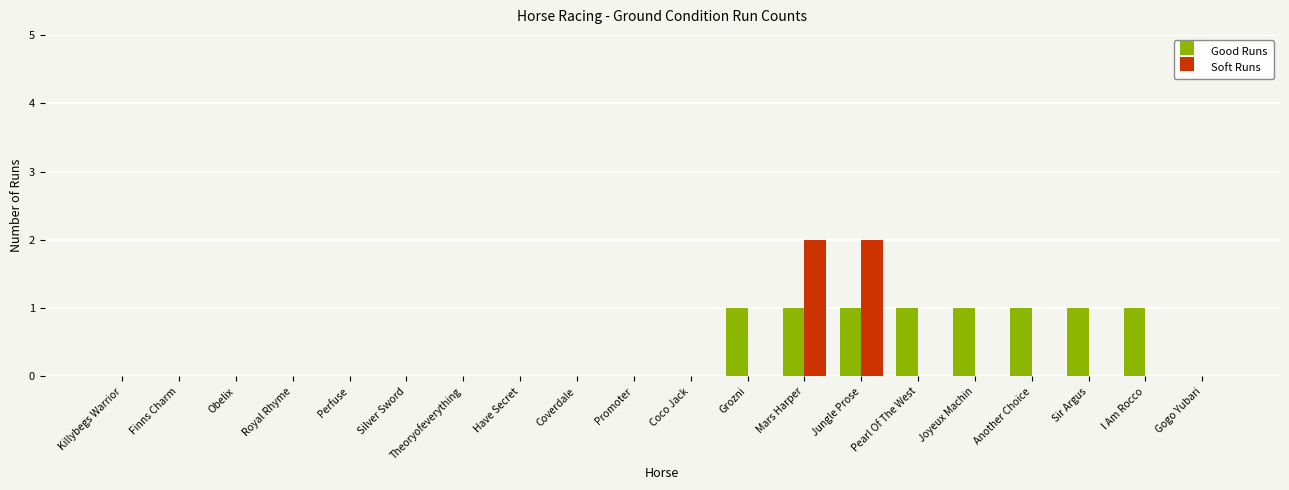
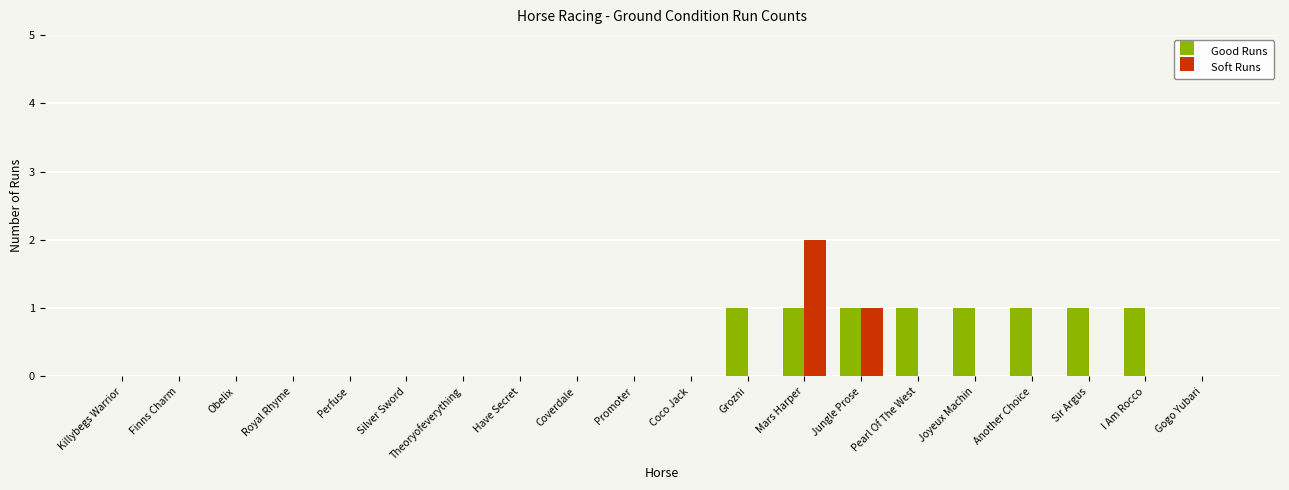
Soft Runs, Jungle Prose: 2 -> 1
